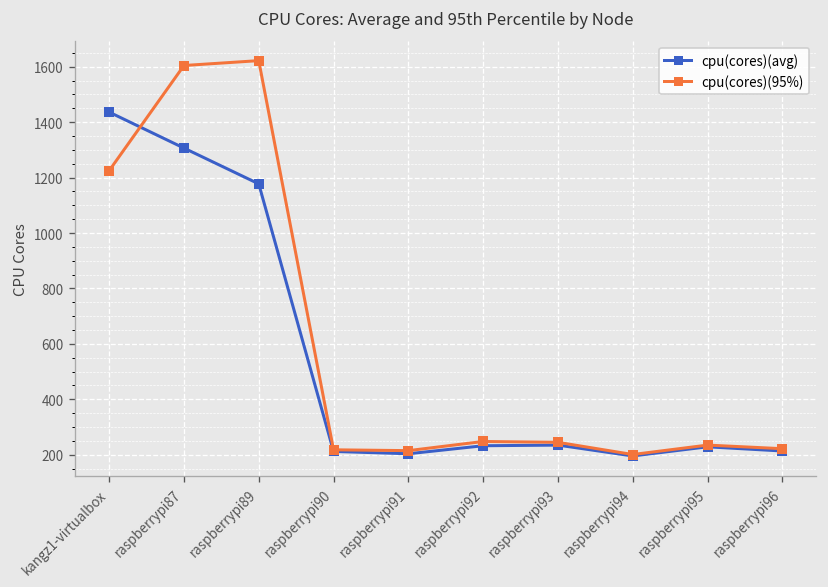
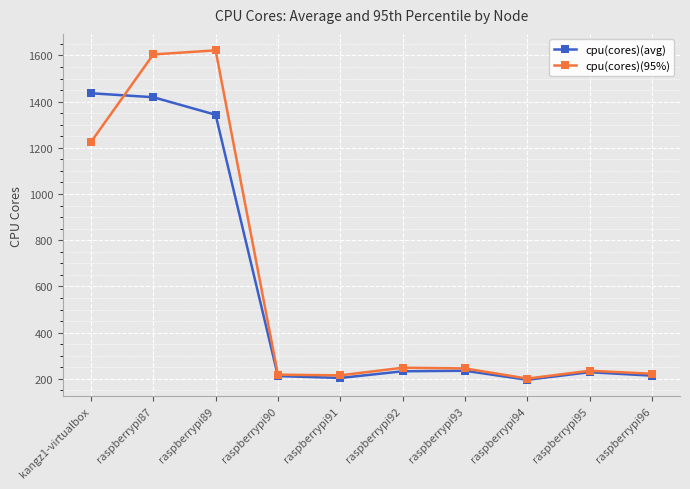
cpu(cores)(avg), raspberrypi87: 1310 -> 1420
cpu(cores)(avg), raspberrypi89: 1180 -> 1340
